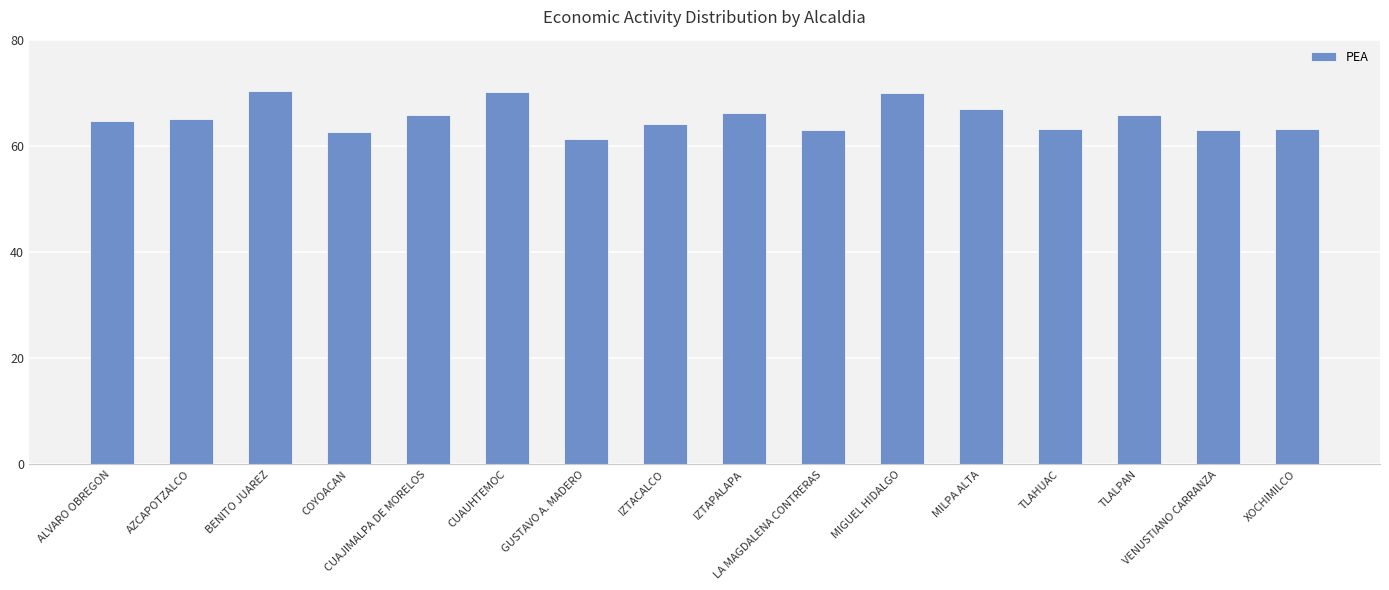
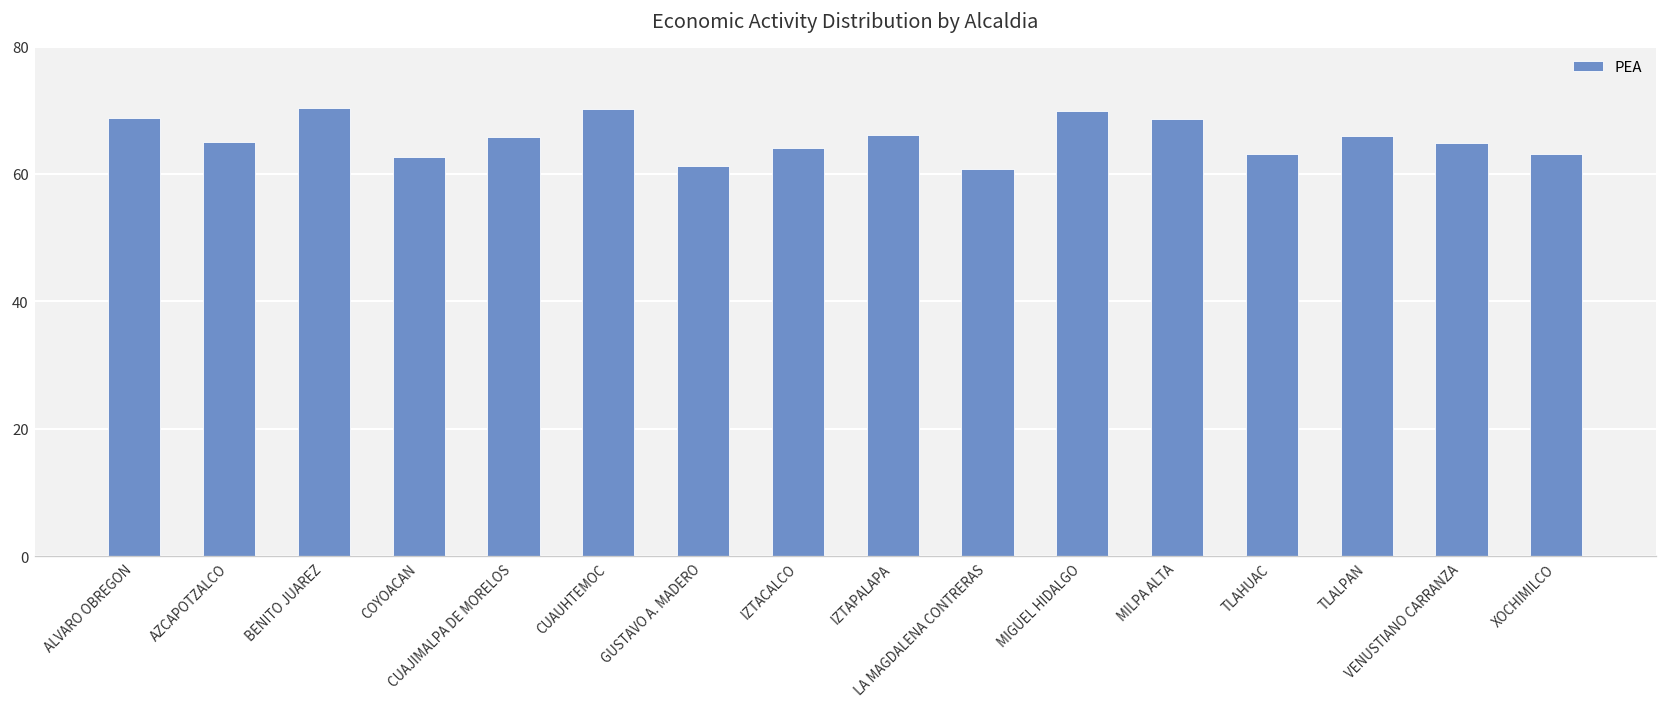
ALVARO OBREGON: 65 -> 69
LA MAGDALENA CONTRERAS: 63 -> 61
MILPA ALTA: 67 -> 69
VENUSTIANO CARRANZA: 63 -> 65
